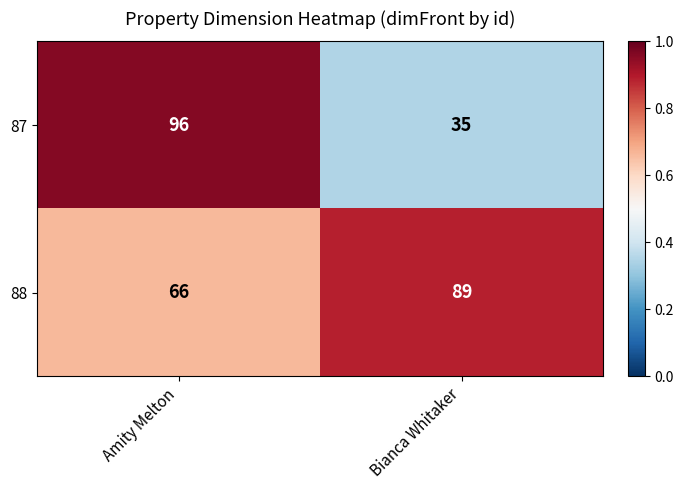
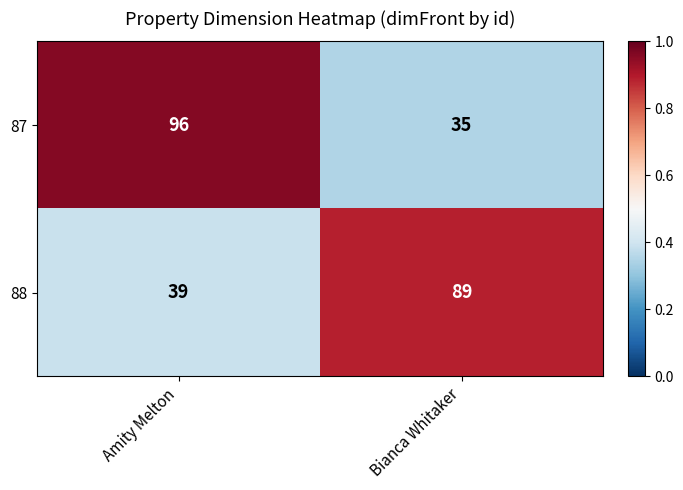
88, Amity Melton: 66 -> 39
